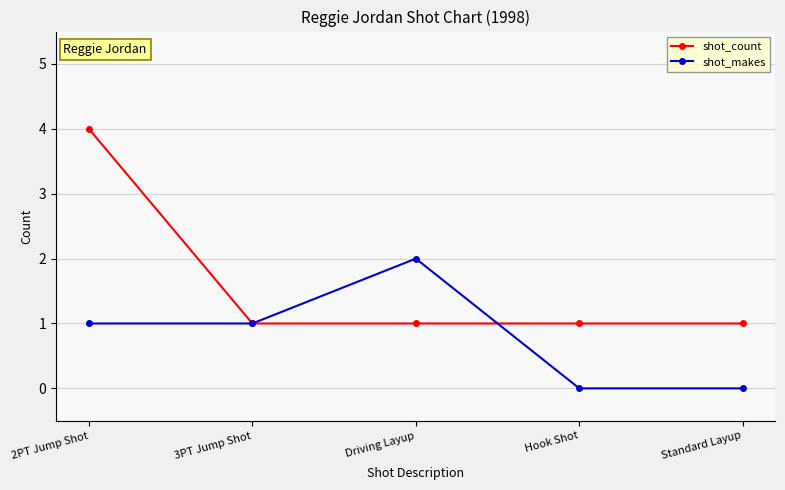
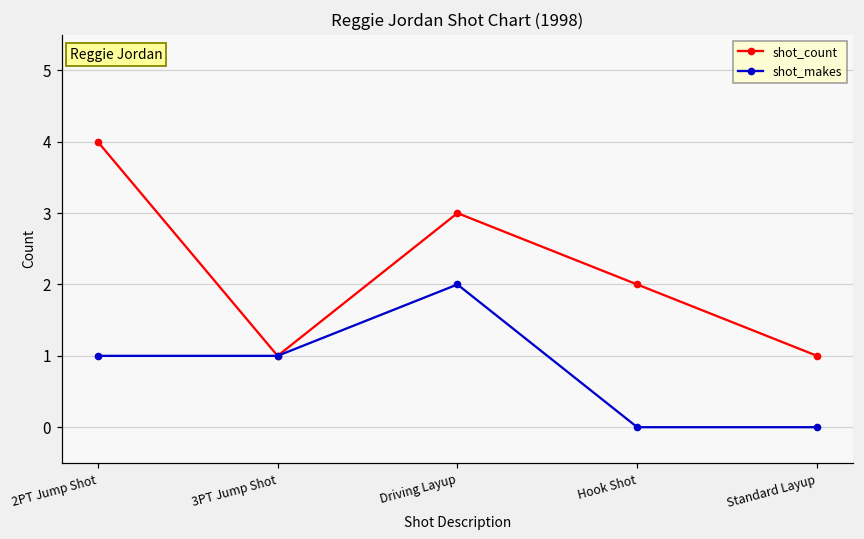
shot_count, Driving Layup: 1 -> 3
shot_count, Hook Shot: 1 -> 2
